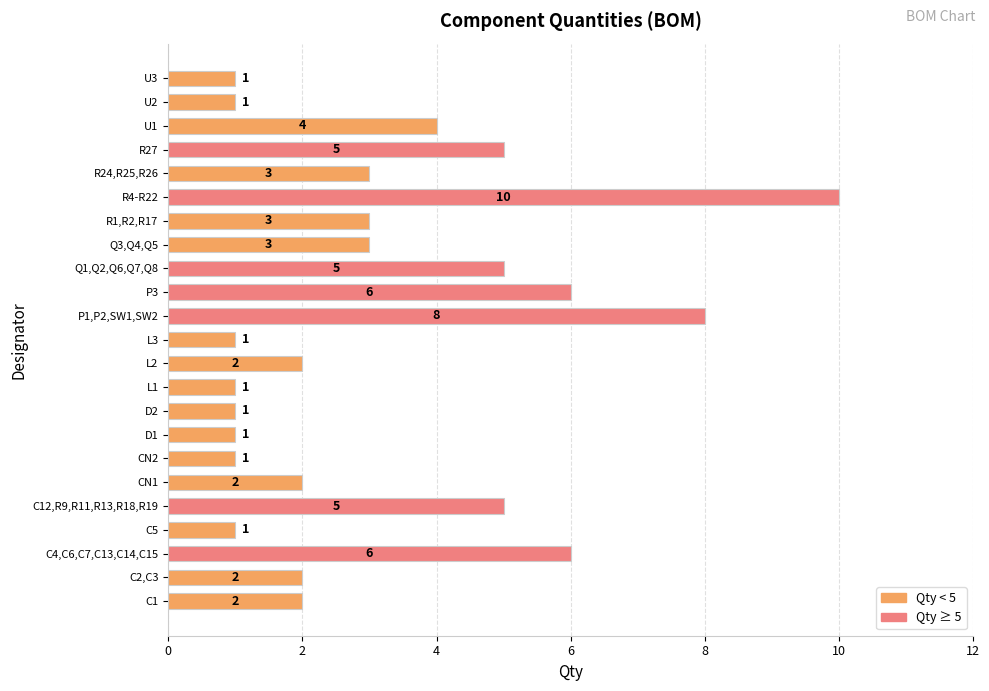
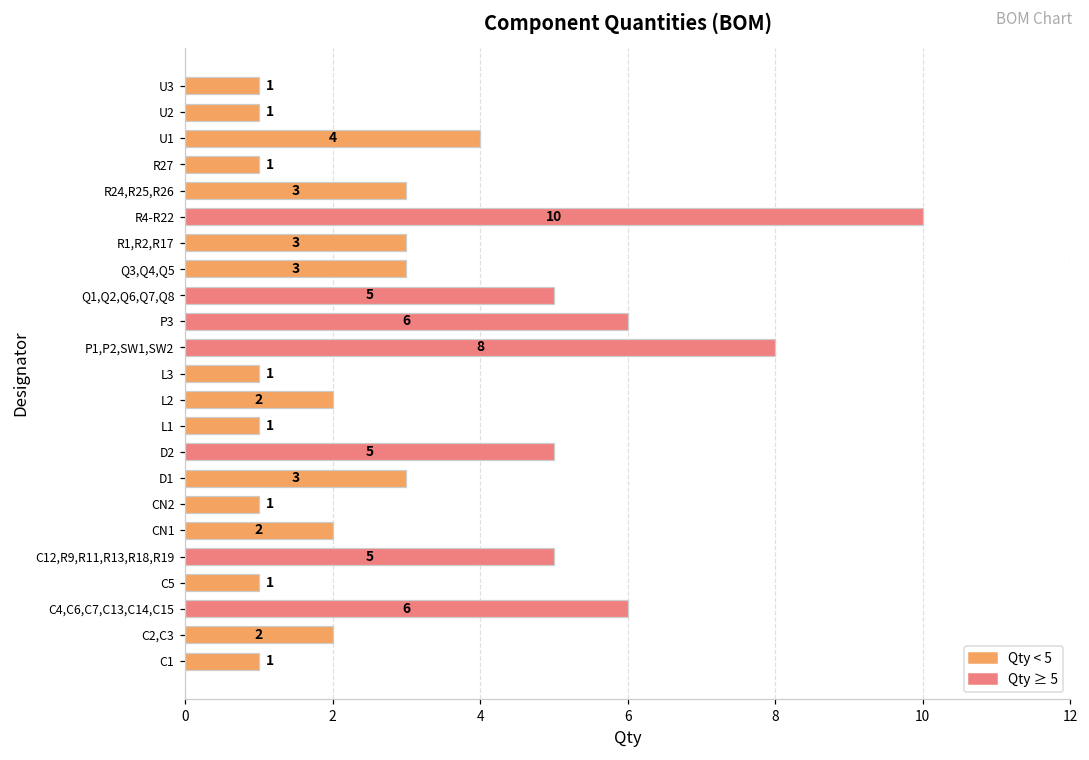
R27: 5 -> 1
D2: 1 -> 5
D1: 1 -> 3
C1: 2 -> 1
